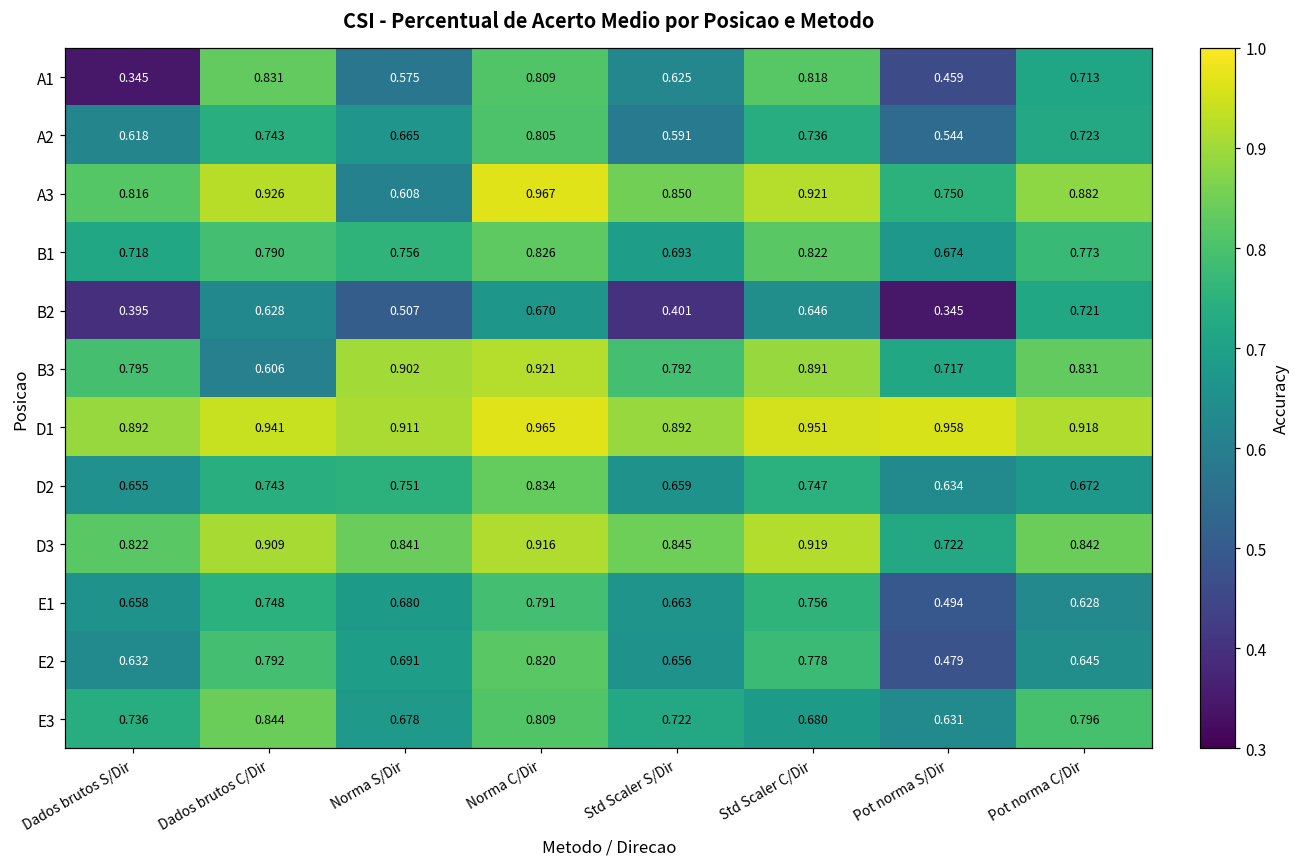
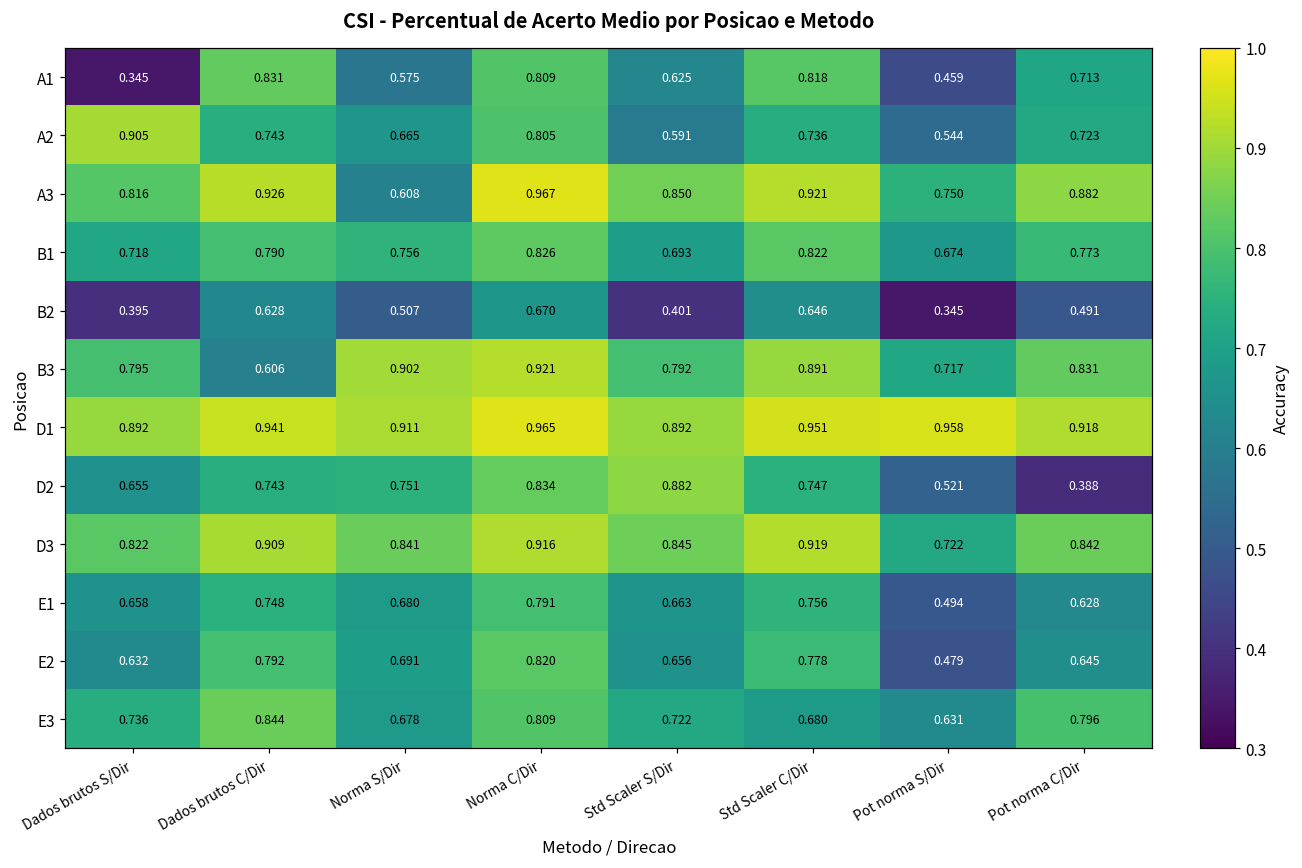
A2, Dados brutos S/Dir: 0.618 -> 0.905
B2, Pot norma C/Dir: 0.721 -> 0.491
D2, Std Scaler S/Dir: 0.659 -> 0.882
D2, Pot norma S/Dir: 0.634 -> 0.521
D2, Pot norma C/Dir: 0.672 -> 0.388
